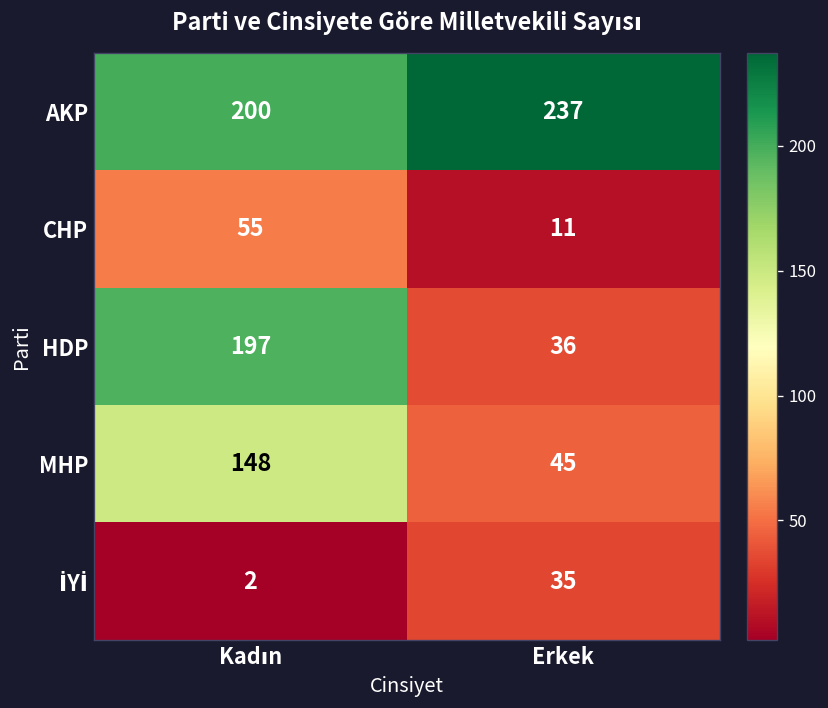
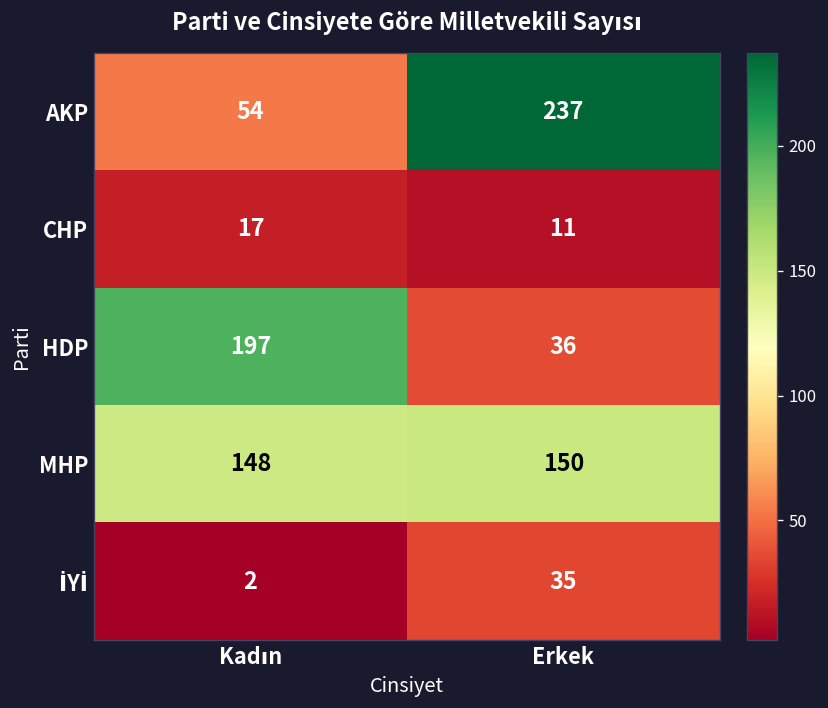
AKP, Kadın: 200 -> 54
CHP, Kadın: 55 -> 17
MHP, Erkek: 45 -> 150
